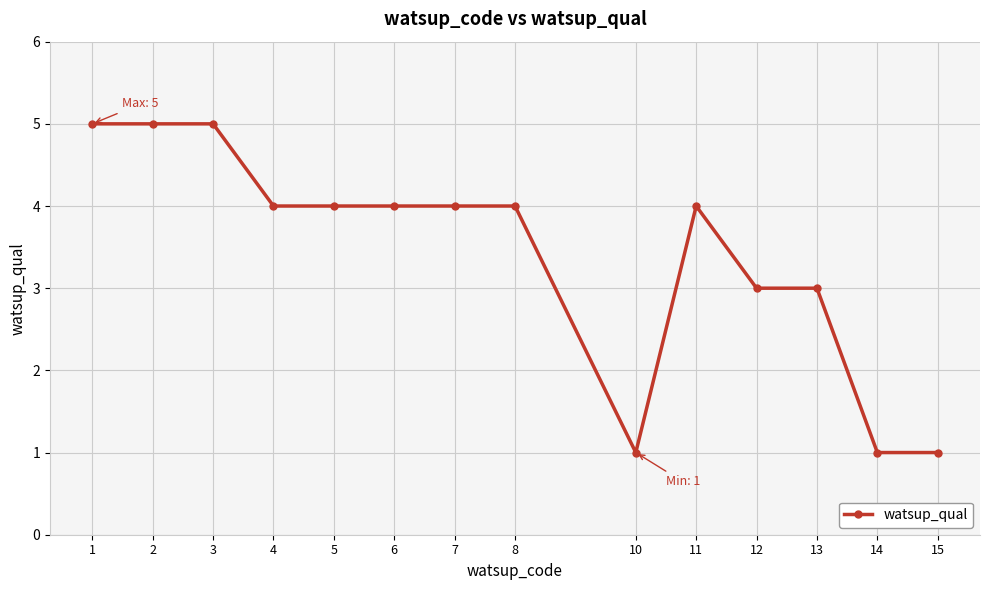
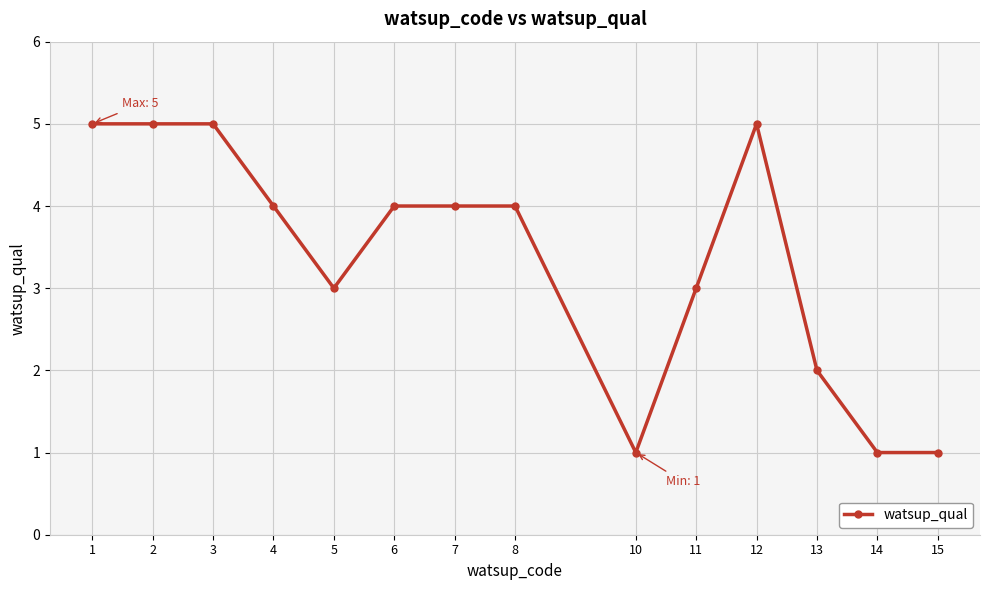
5: 4 -> 3
11: 4 -> 3
12: 3 -> 5
13: 3 -> 2
